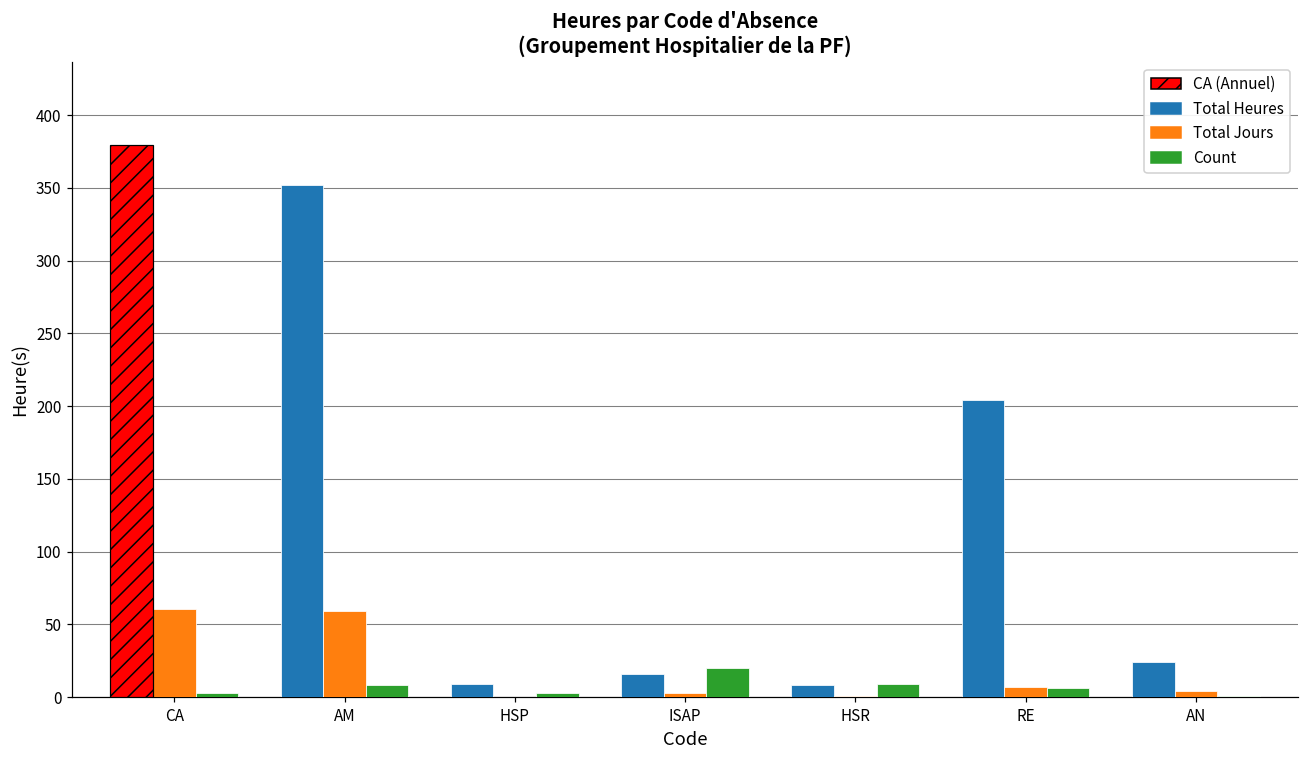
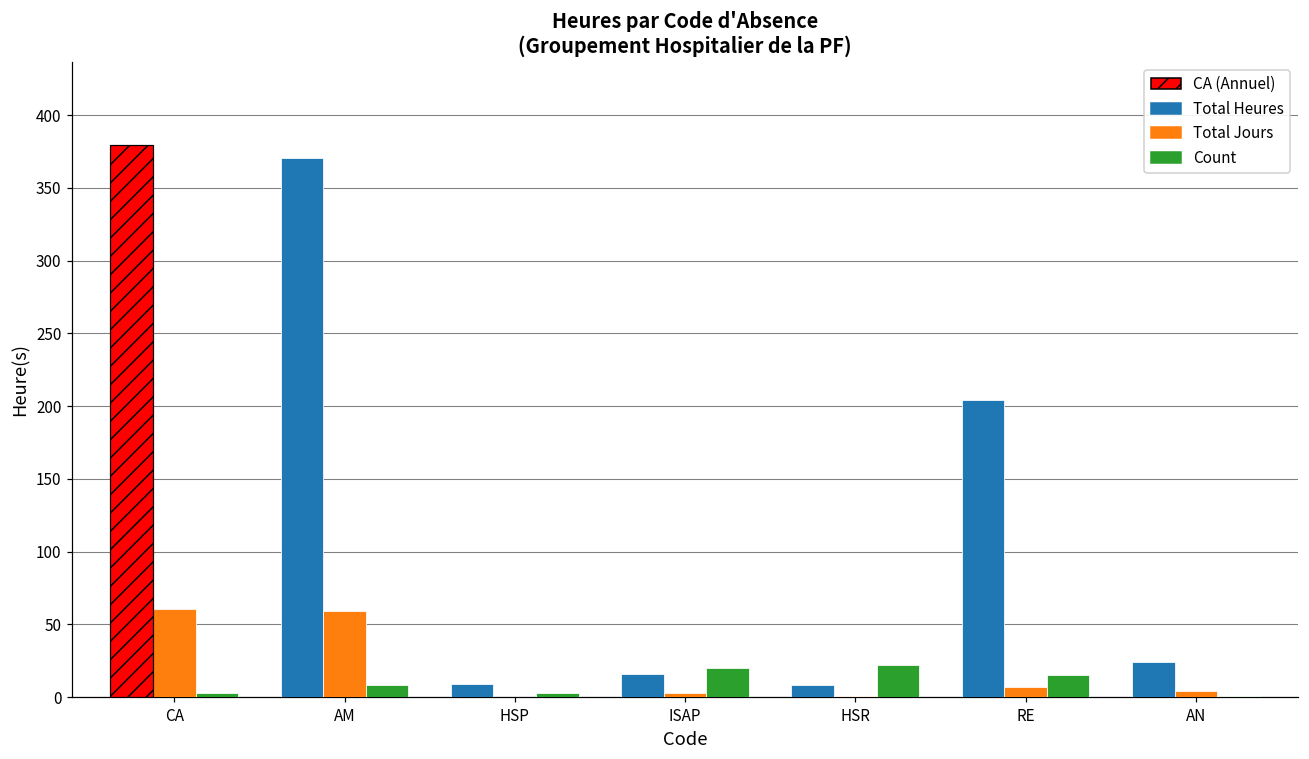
Total Heures, AM: 352 -> 371
Count, HSR: 9 -> 22
Count, RE: 6 -> 15
